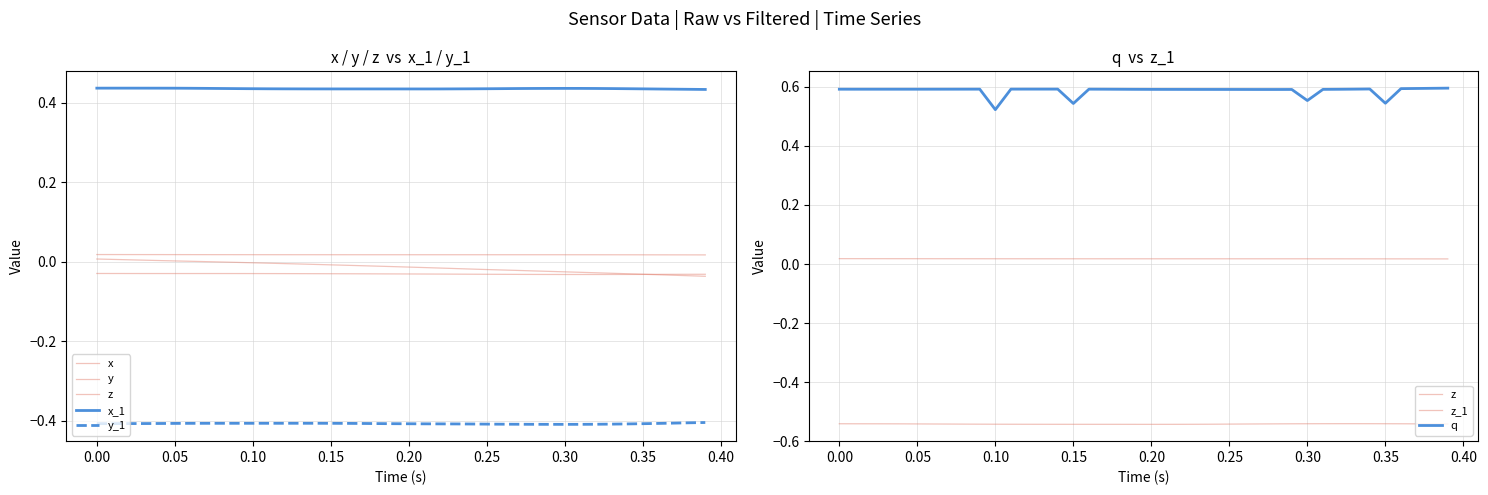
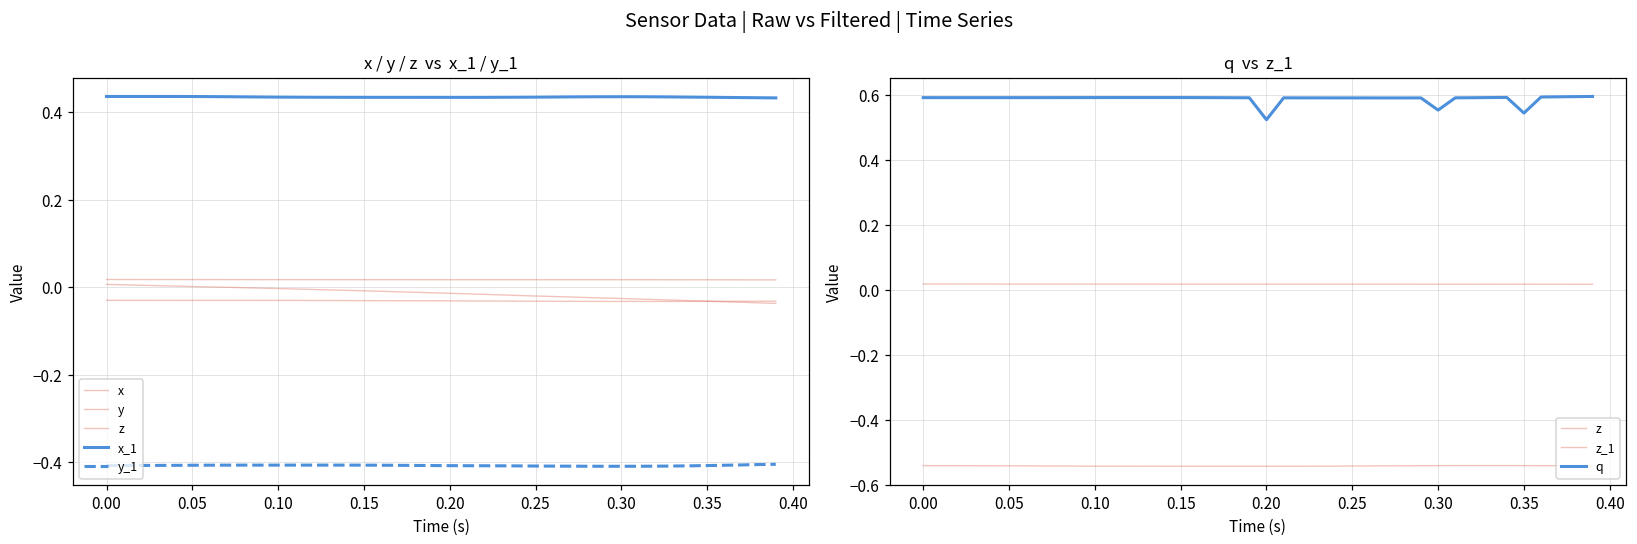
q vs z_1, q, 0.10: 0.52 -> 0.59
q vs z_1, q, 0.15: 0.54 -> 0.59
q vs z_1, q, 0.20: 0.59 -> 0.52
